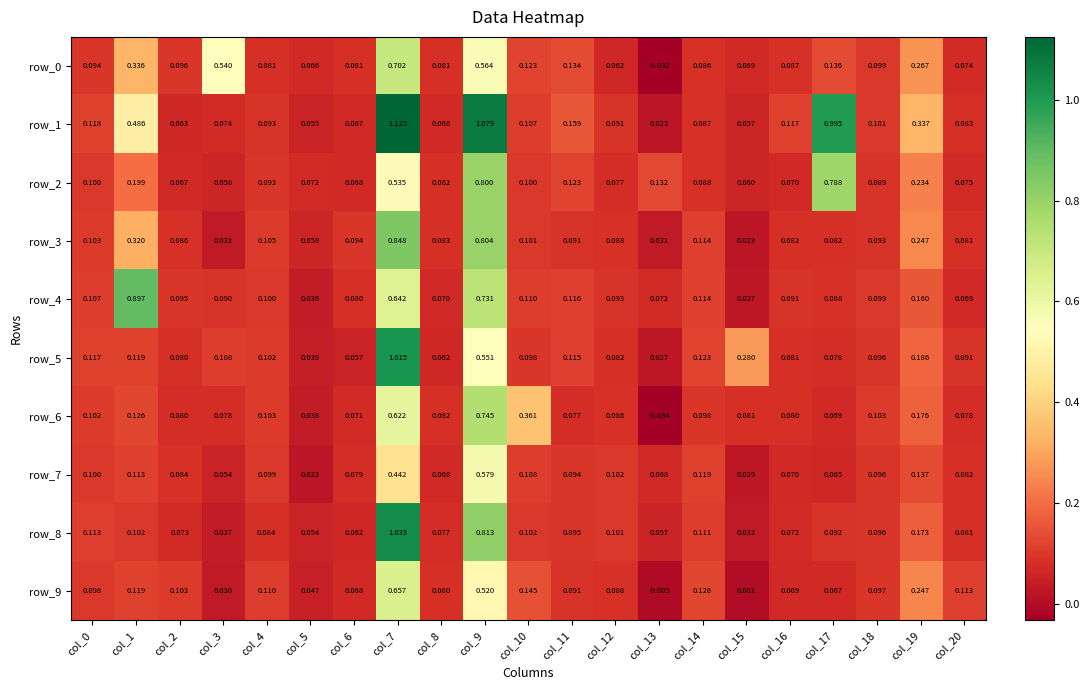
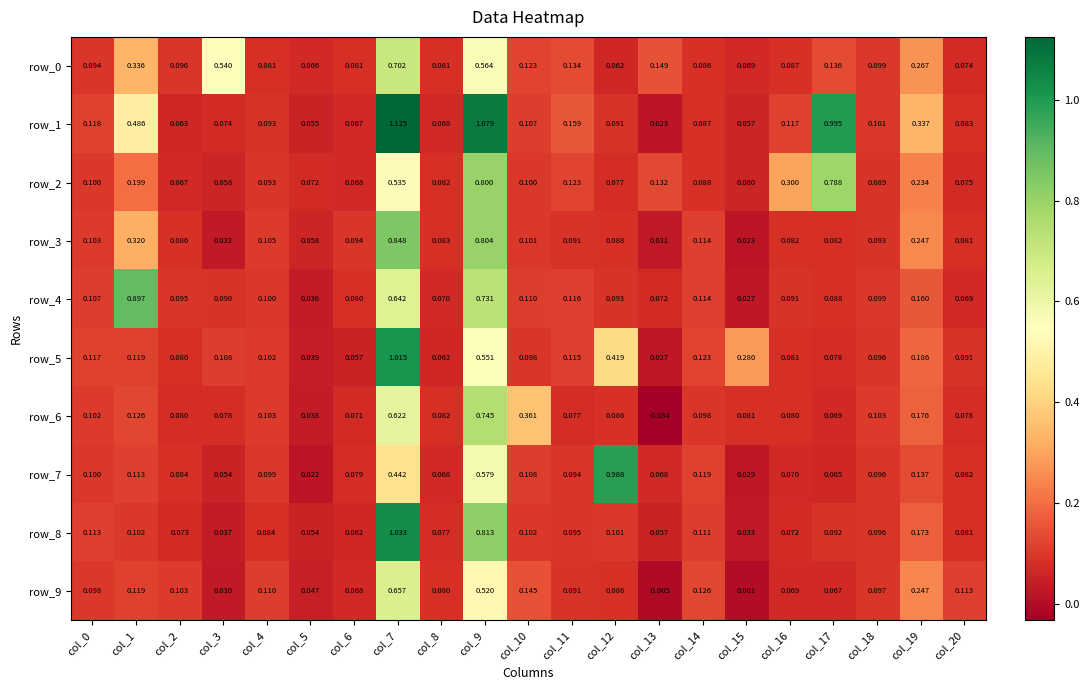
row_0, col_13: -0.032 -> 0.149
row_2, col_16: 0.070 -> 0.300
row_5, col_12: 0.082 -> 0.419
row_7, col_12: 0.102 -> 0.986
